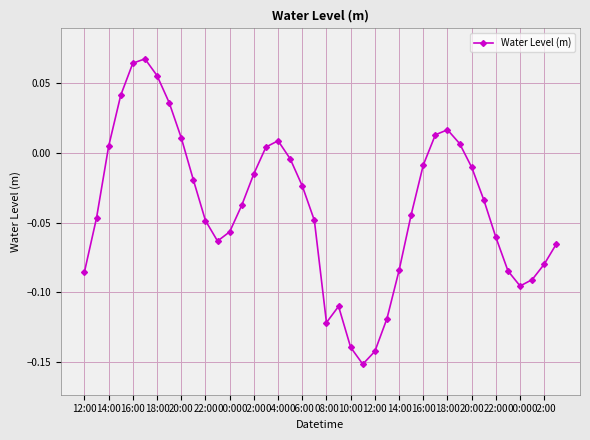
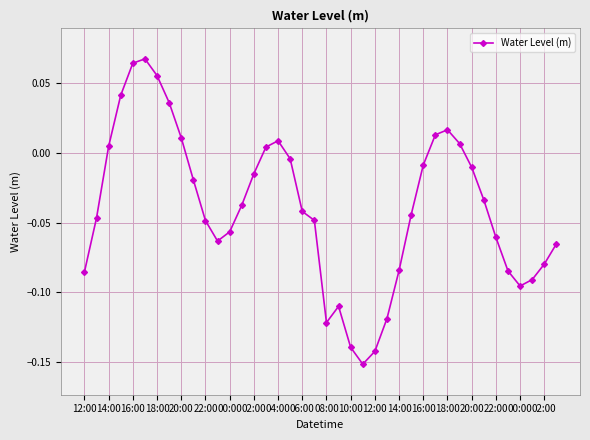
06:00: -0.024 -> -0.042
